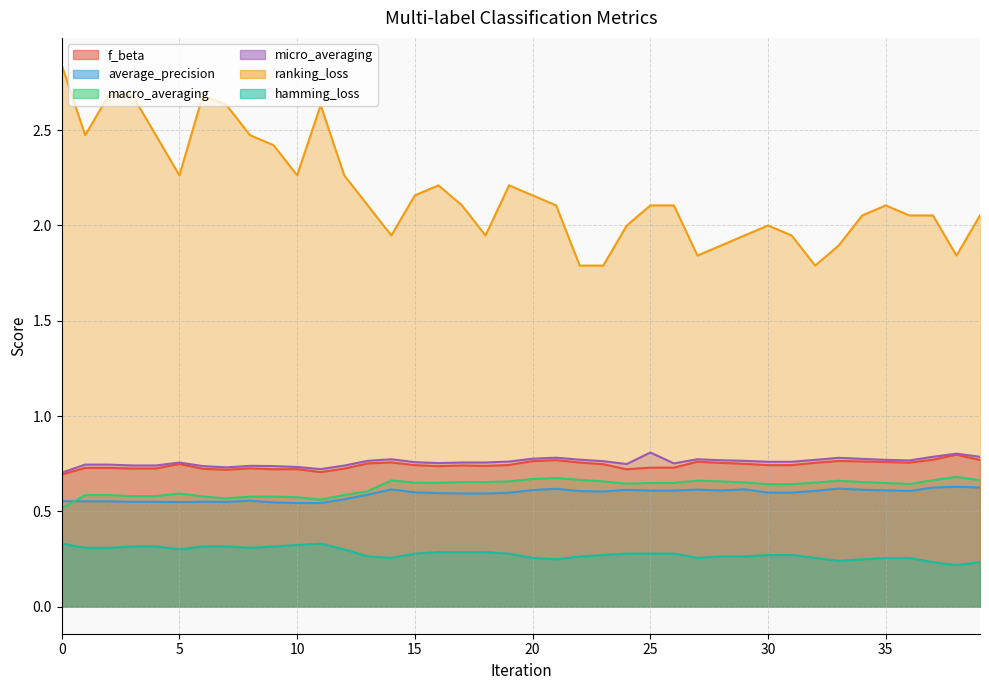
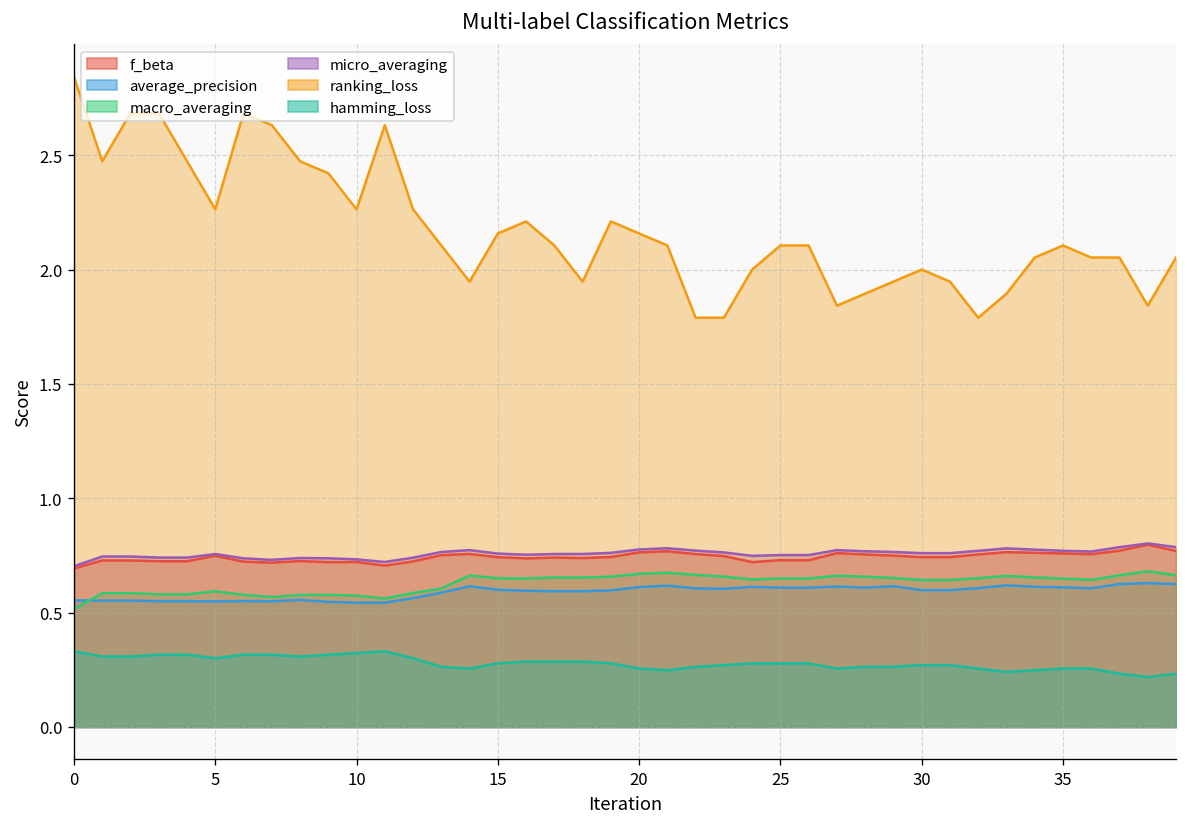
micro_averaging, 25: 0.81 -> 0.75
